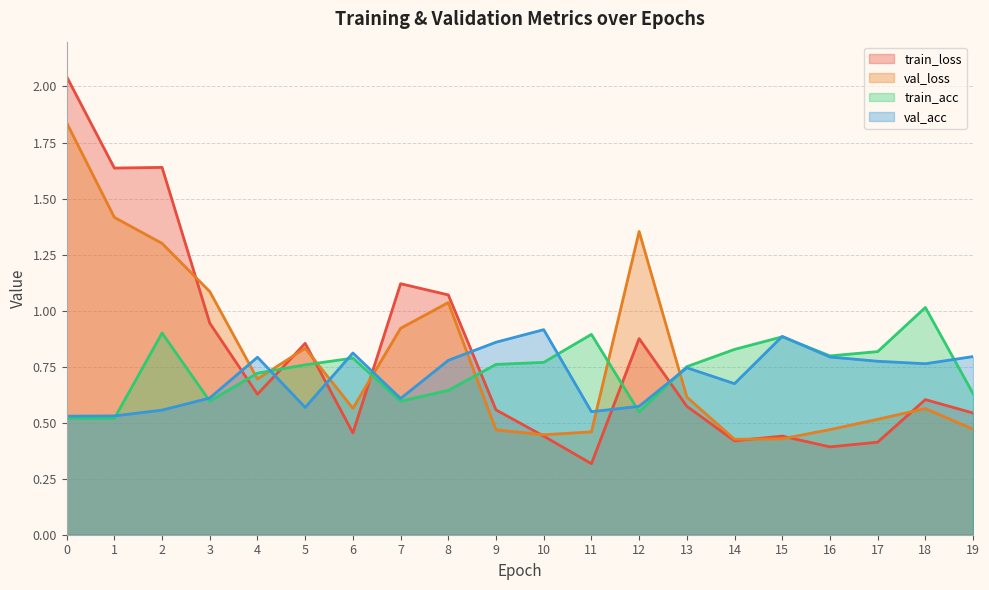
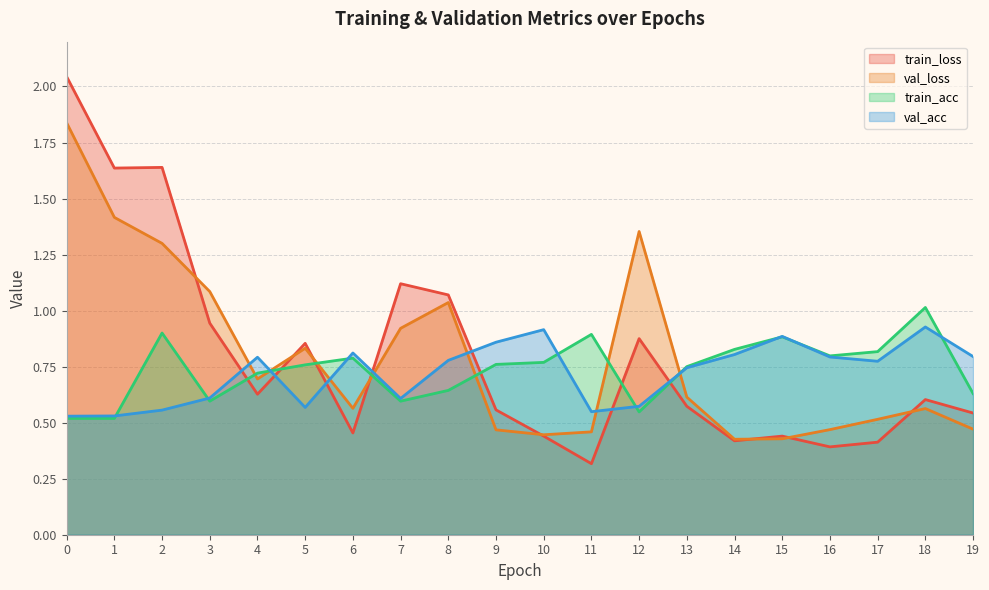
val_acc, 14: 0.67 -> 0.80
val_acc, 18: 0.76 -> 0.93
